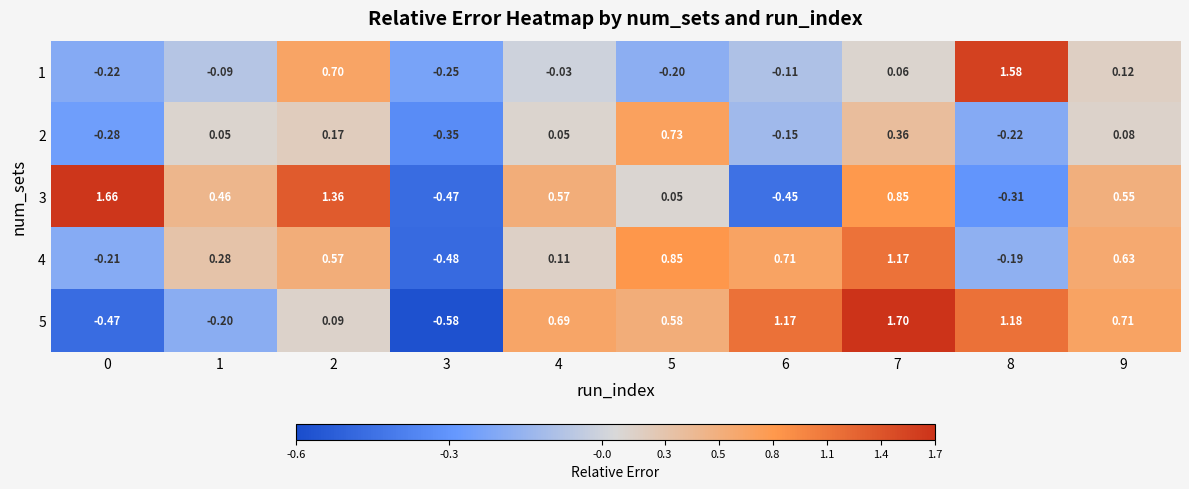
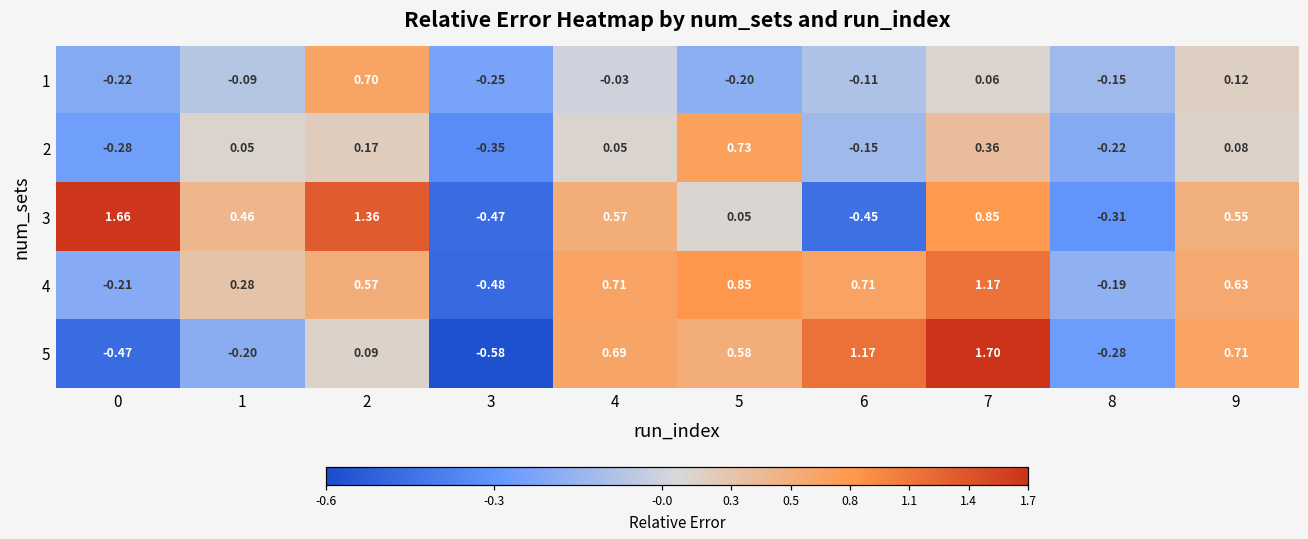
1, 8: 1.58 -> -0.15
4, 4: 0.11 -> 0.71
5, 8: 1.18 -> -0.28
